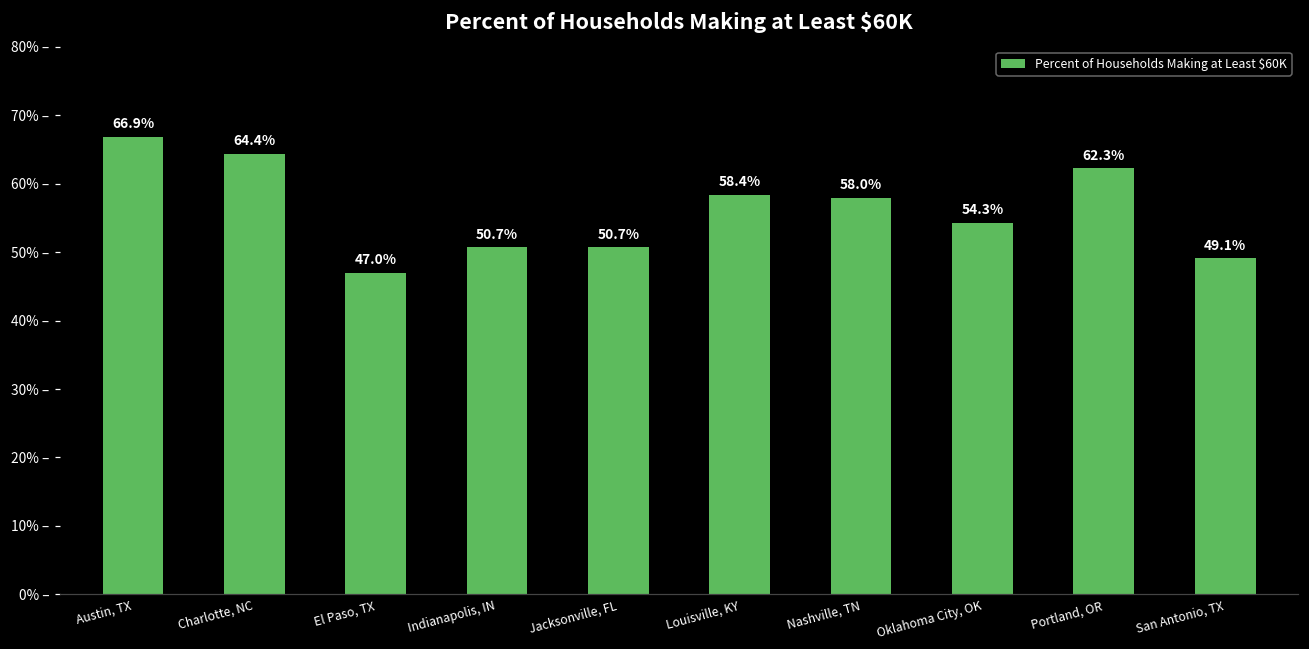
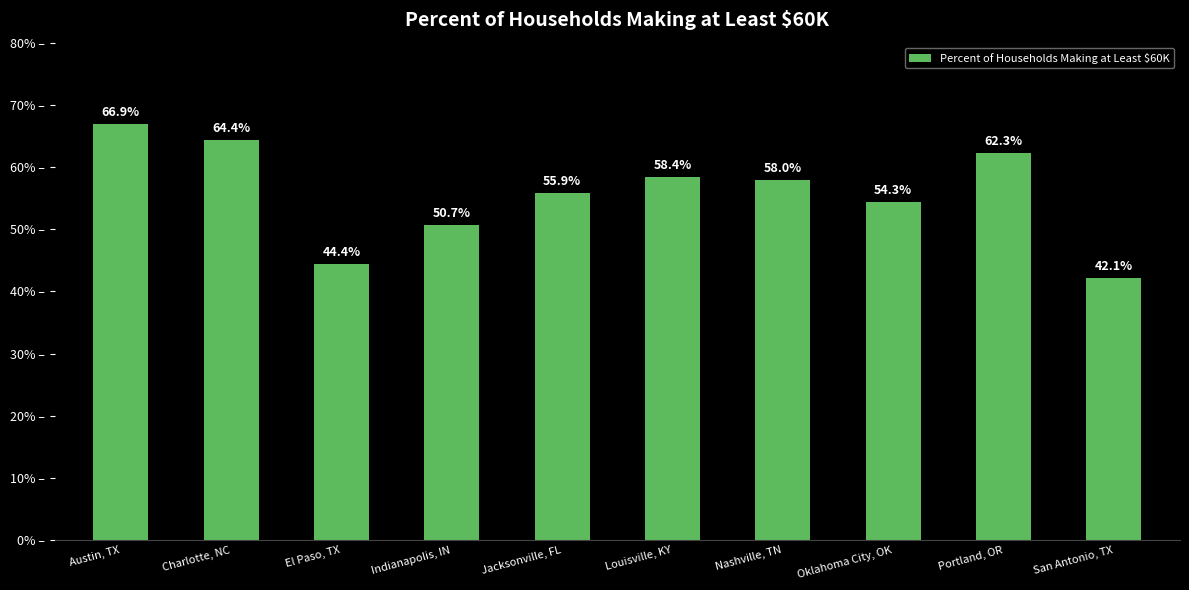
El Paso, TX: 47.0% -> 44.4%
Jacksonville, FL: 50.7% -> 55.9%
San Antonio, TX: 49.1% -> 42.1%
